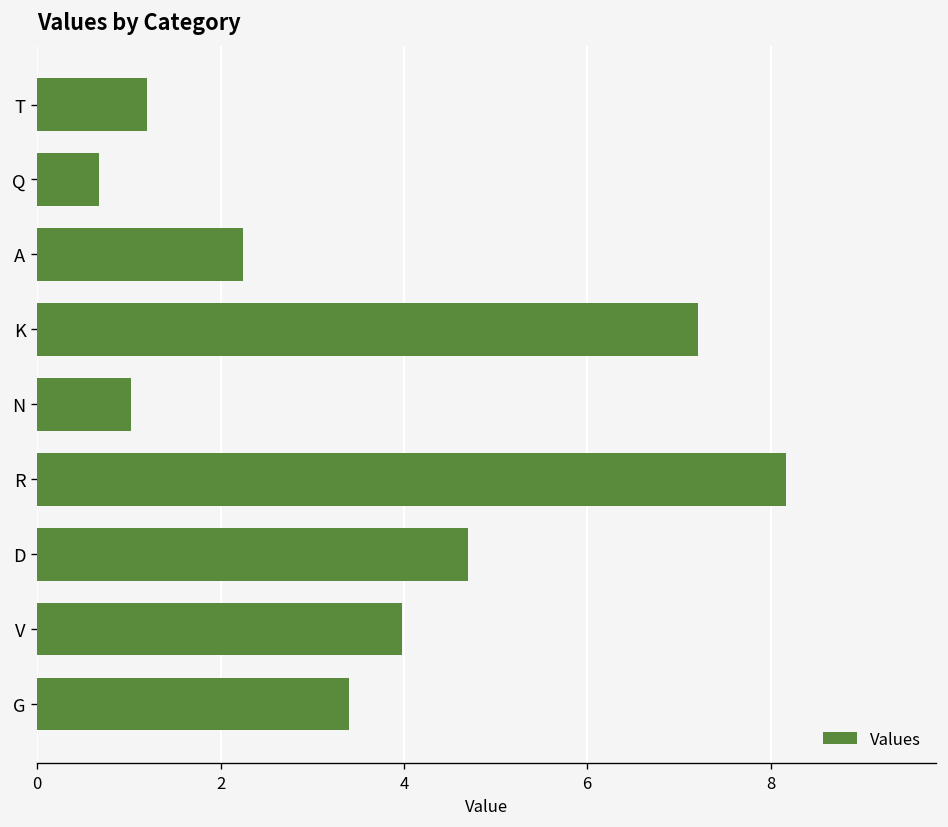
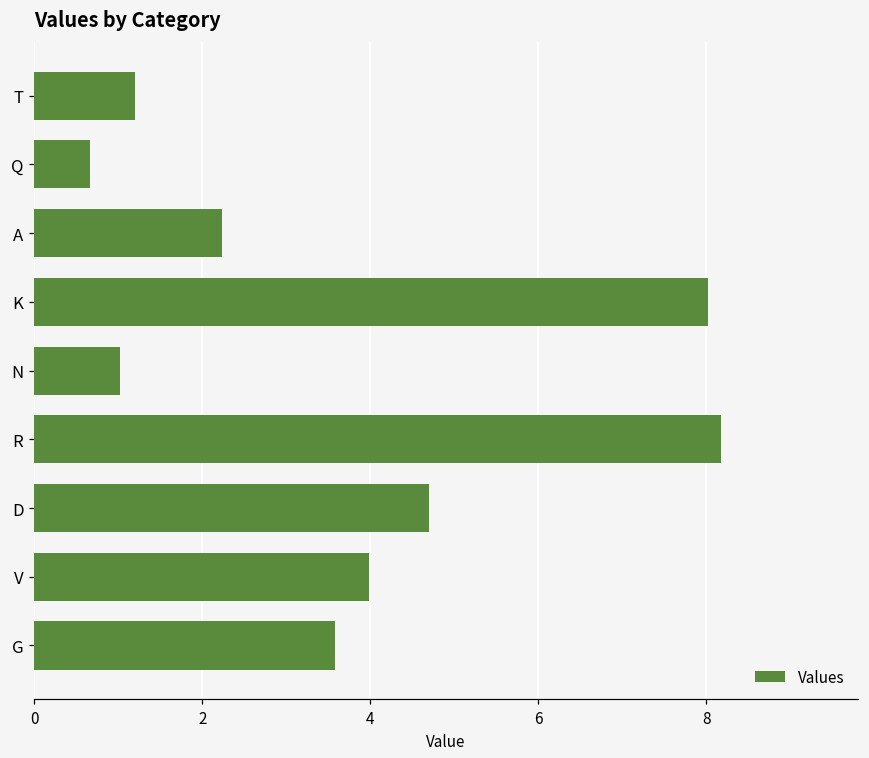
K: 7.2 -> 8.0
G: 3.4 -> 3.6
